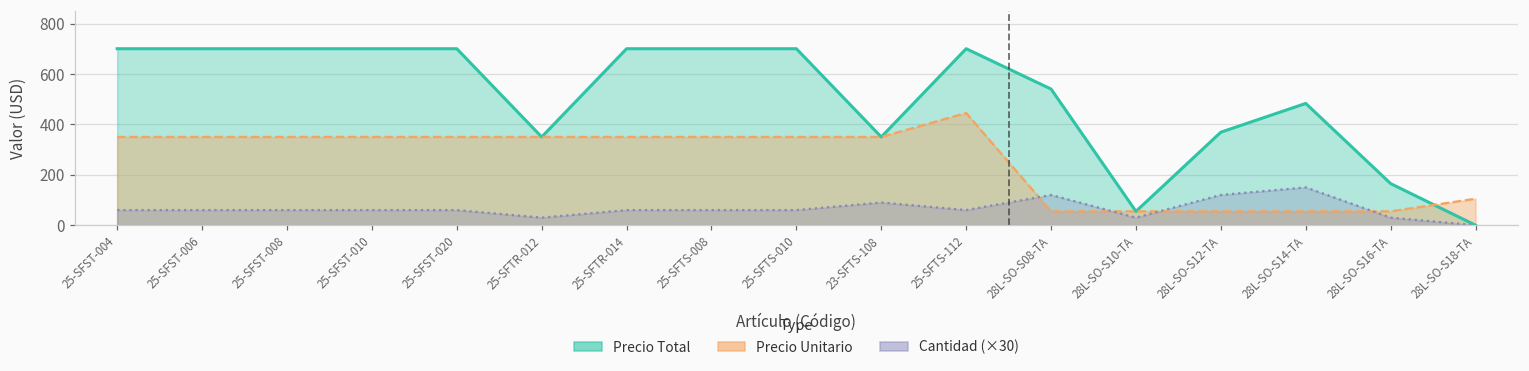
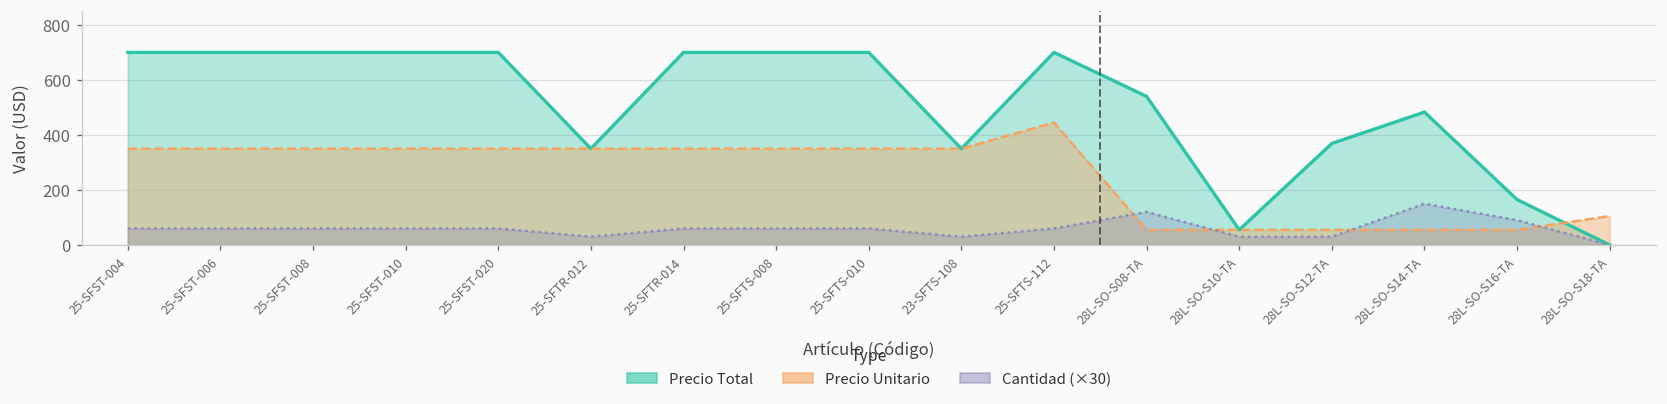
Cantidad (×30), 23-SFTS-108: 90 -> 30
Cantidad (×30), 28L-SO-S12-TA: 120 -> 30
Cantidad (×30), 28L-SO-S16-TA: 30 -> 90
